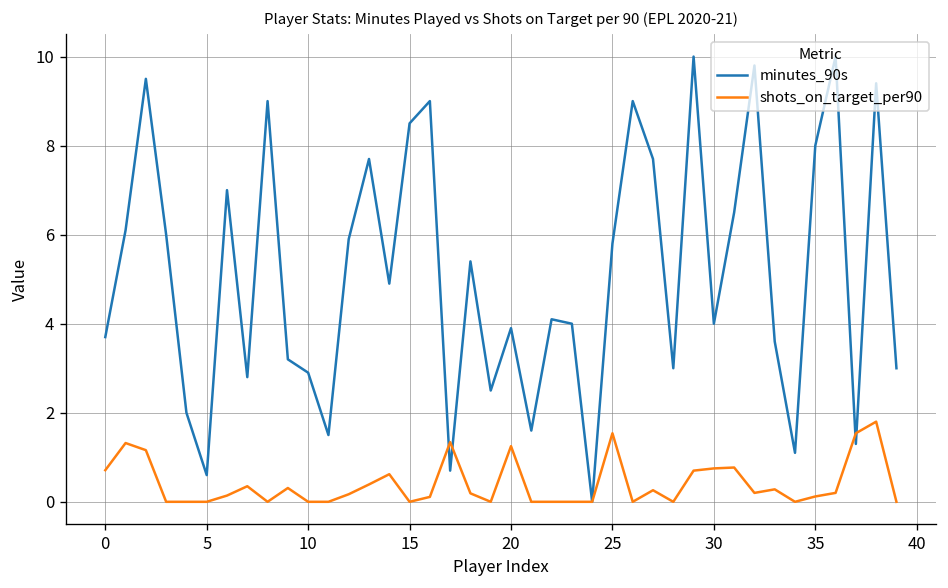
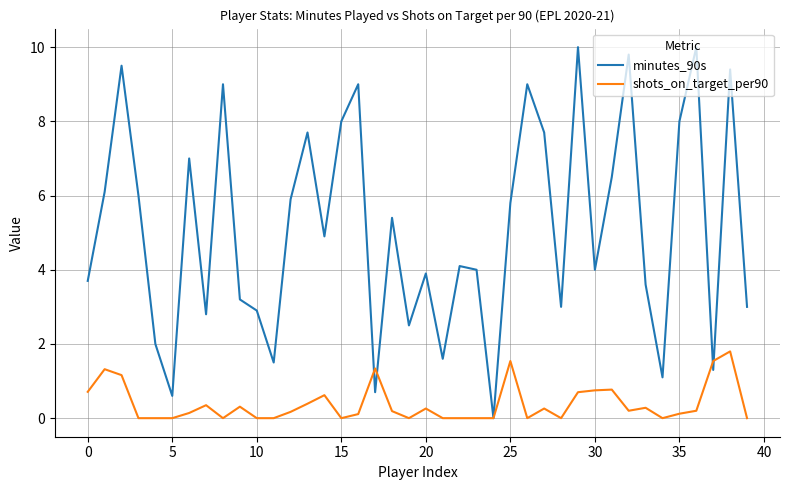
minutes_90s, 15: 8.5 -> 8.0
shots_on_target_per90, 20: 1.3 -> 0.3
